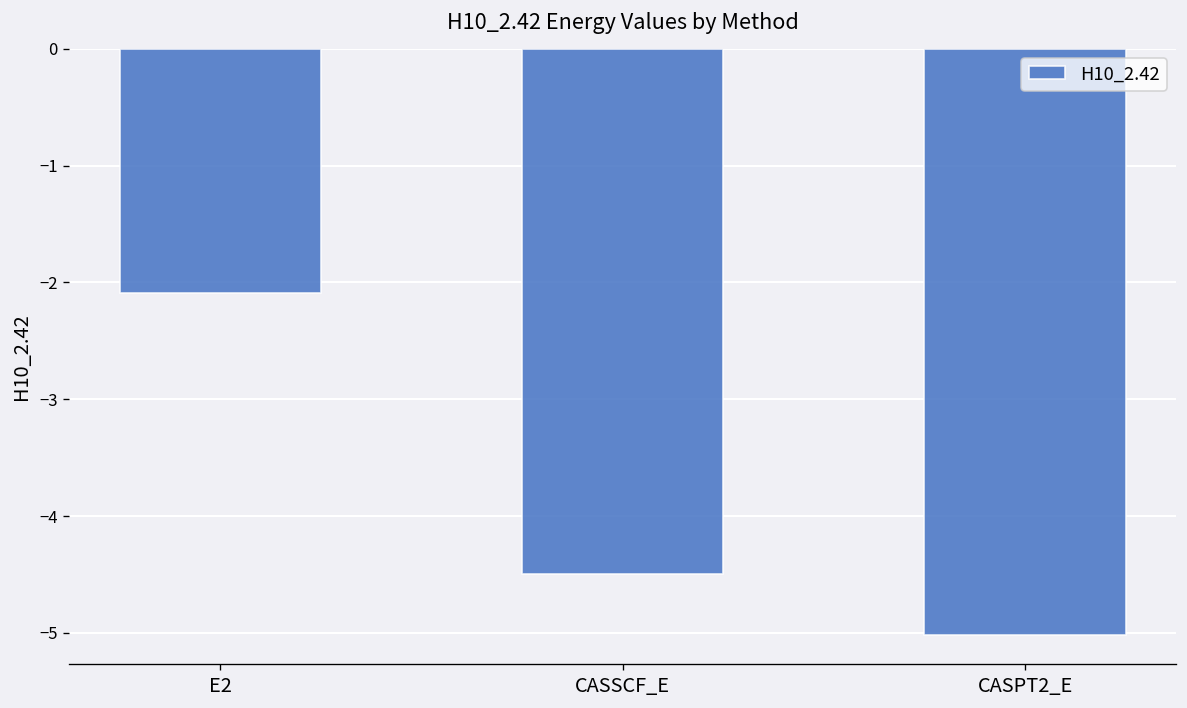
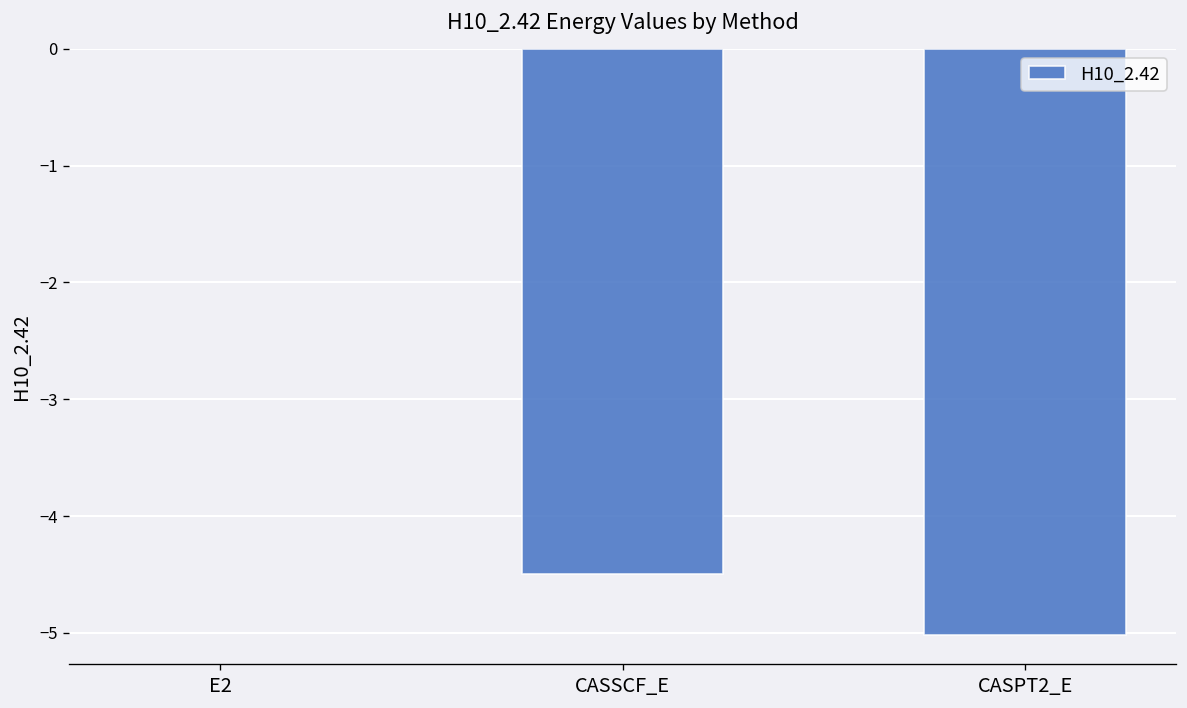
E2: -2.1 -> 0.0
